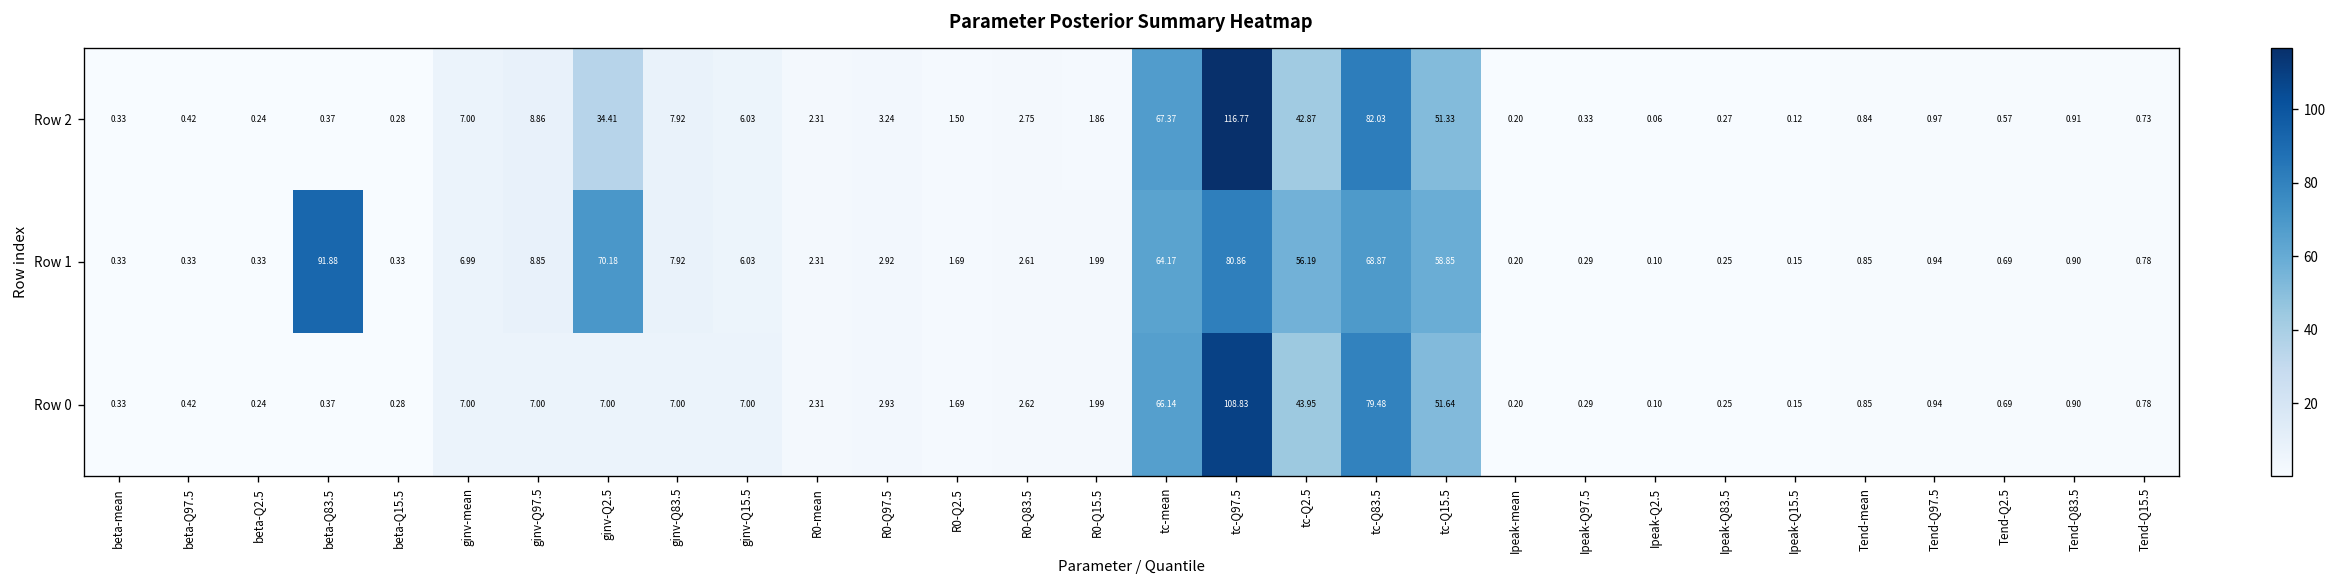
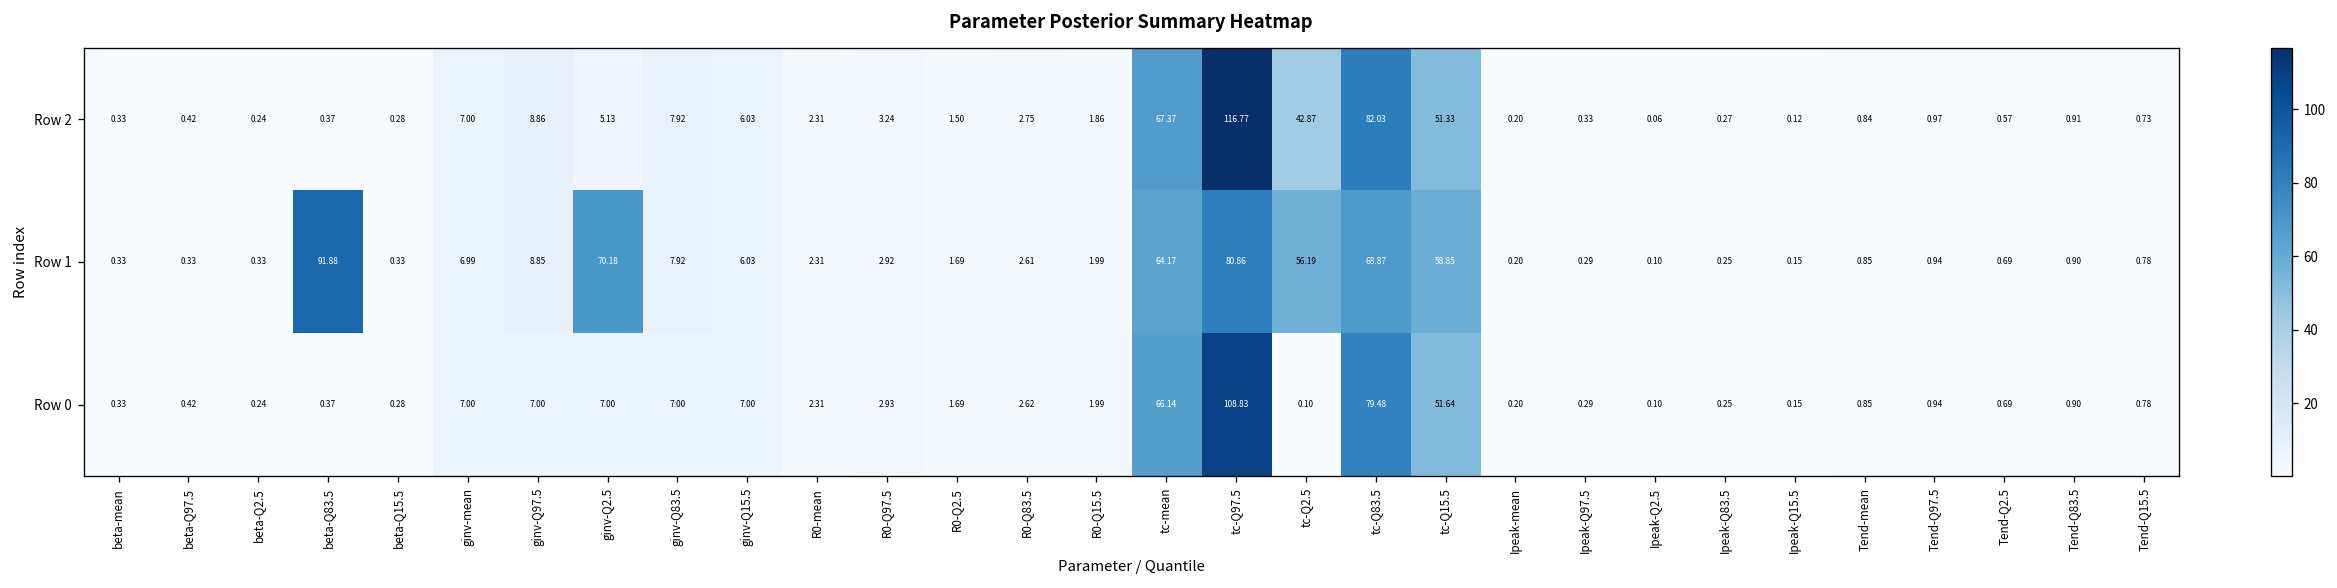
Row 2, ginv-Q2.5: 34.41 -> 5.13
Row 0, tc-Q2.5: 43.95 -> 0.10
